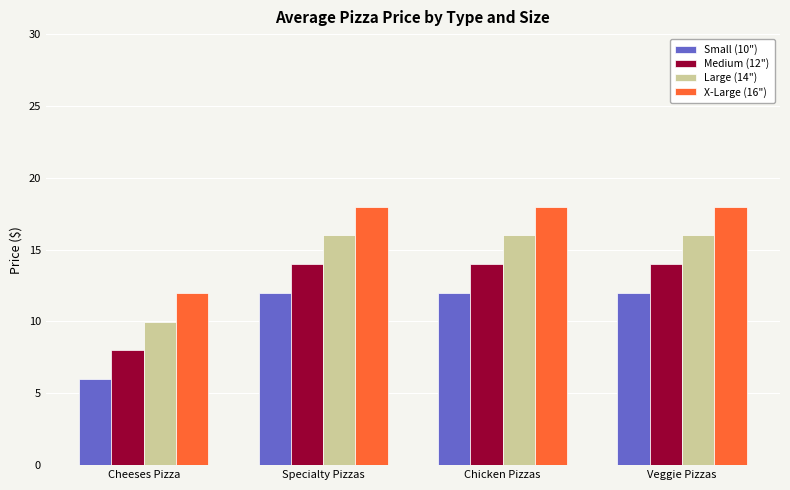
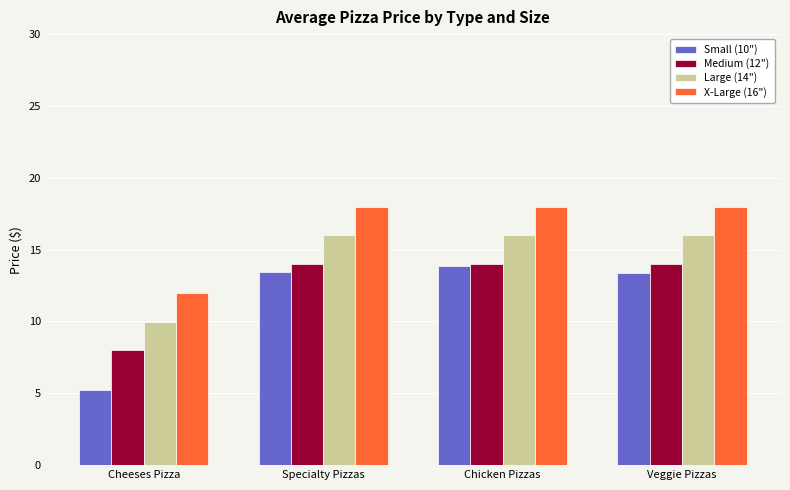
Small (10"), Cheeses Pizza: 6.0 -> 5.3
Small (10"), Specialty Pizzas: 12.0 -> 13.5
Small (10"), Chicken Pizzas: 12.0 -> 13.9
Small (10"), Veggie Pizzas: 12.0 -> 13.4
